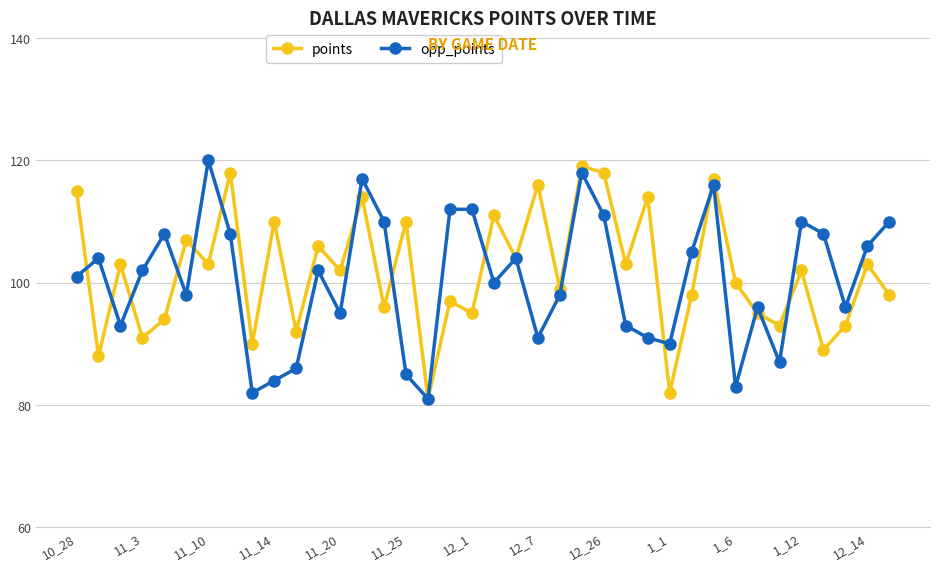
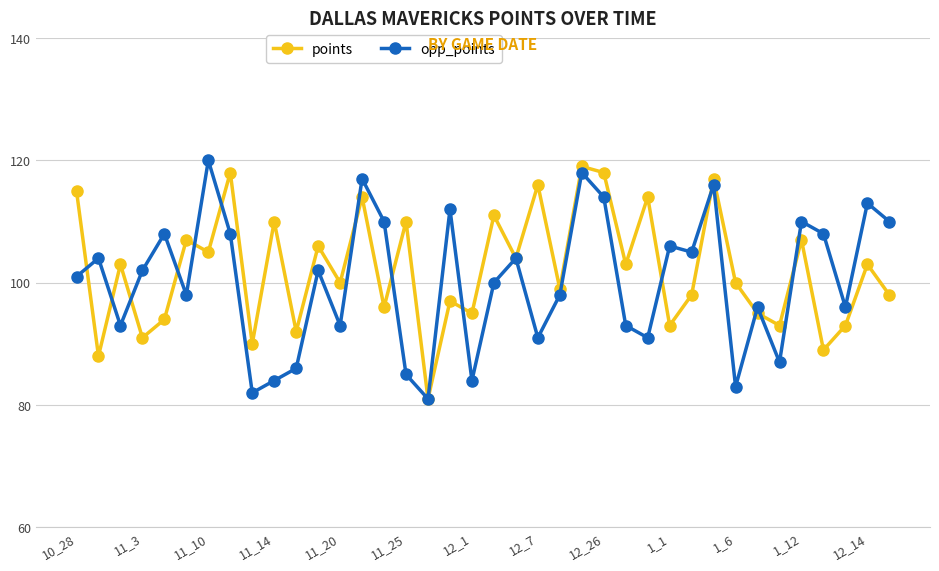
points, 11_10: 103 -> 105
points, 11_20: 102 -> 100
opp_points, 11_20: 95 -> 93
opp_points, 12_1: 112 -> 84
opp_points, 12_26: 111 -> 114
points, 1_1: 82 -> 93
opp_points, 1_1: 90 -> 106
points, 1_12: 102 -> 107
opp_points, 12_14: 106 -> 113
